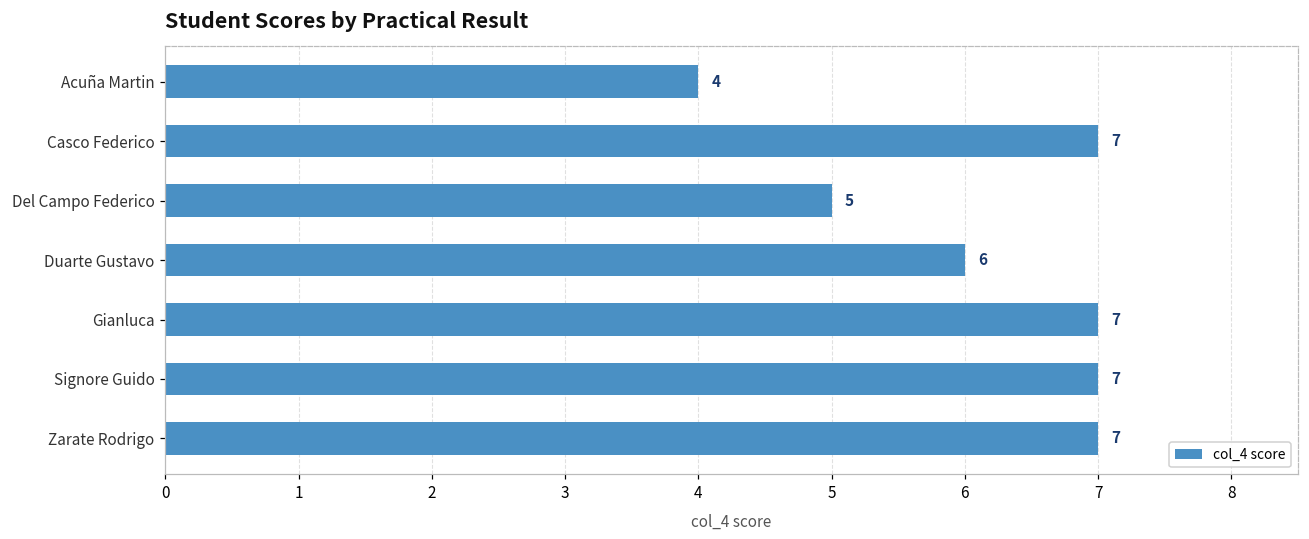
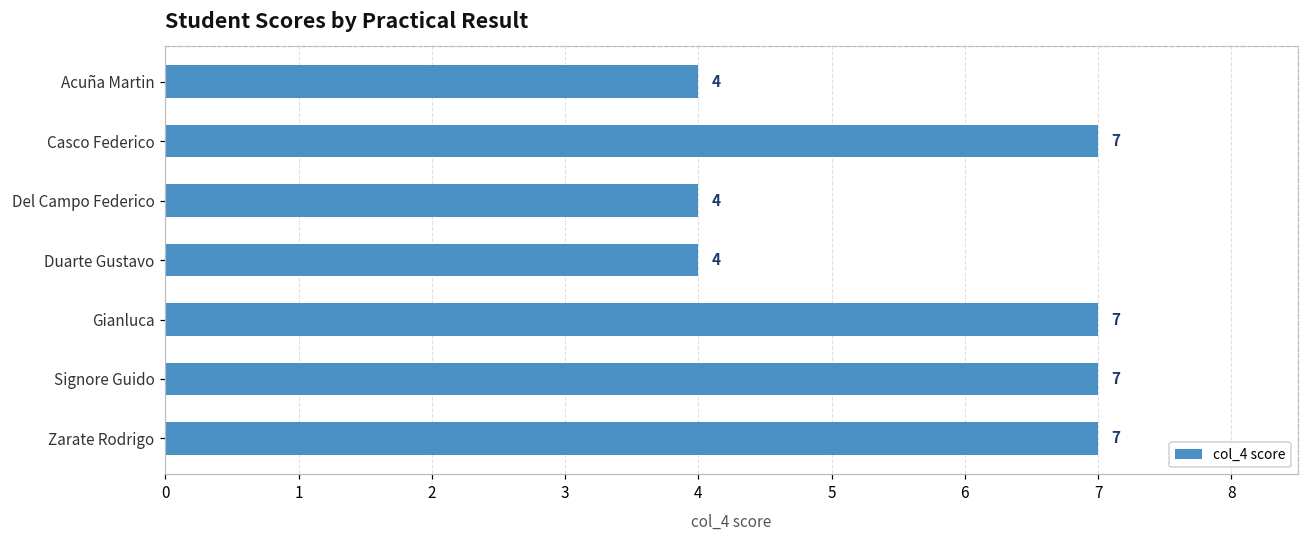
Del Campo Federico: 5 -> 4
Duarte Gustavo: 6 -> 4
